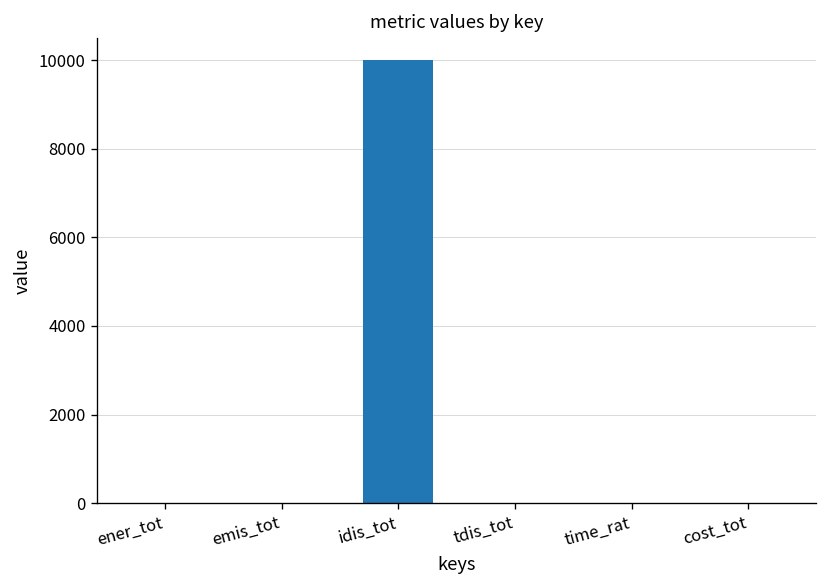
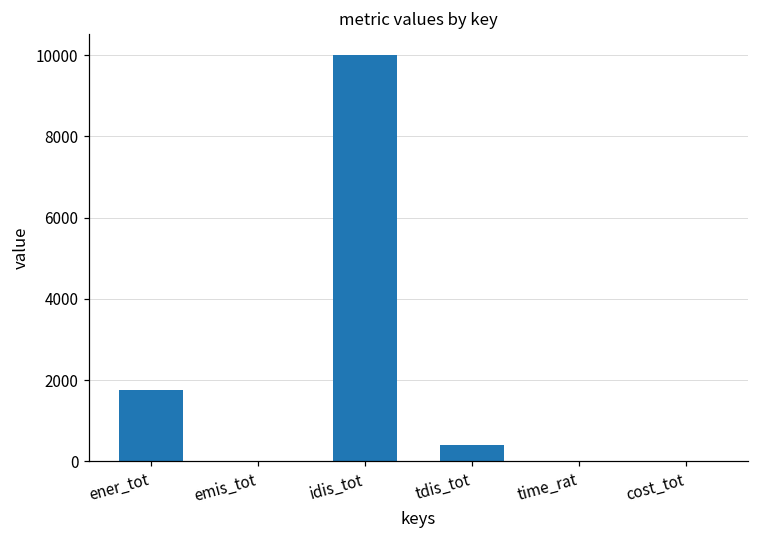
ener_tot: 0 -> 1800
tdis_tot: 0 -> 400
